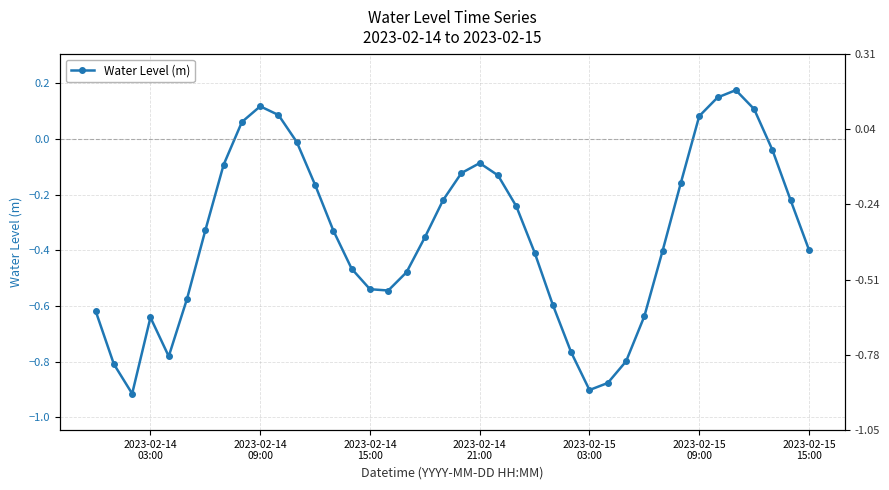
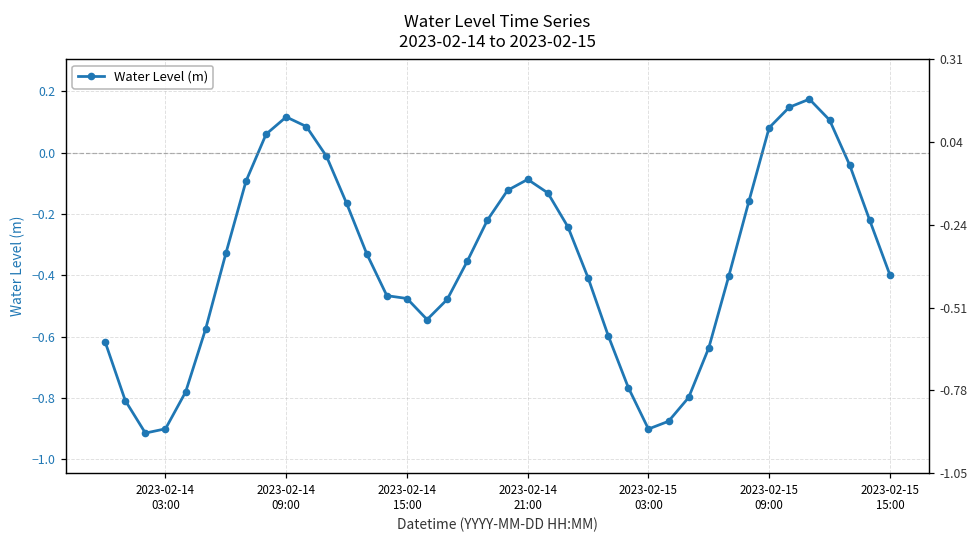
2023-02-14 03:00: -0.64 -> -0.90
2023-02-14 15:00: -0.54 -> -0.48
